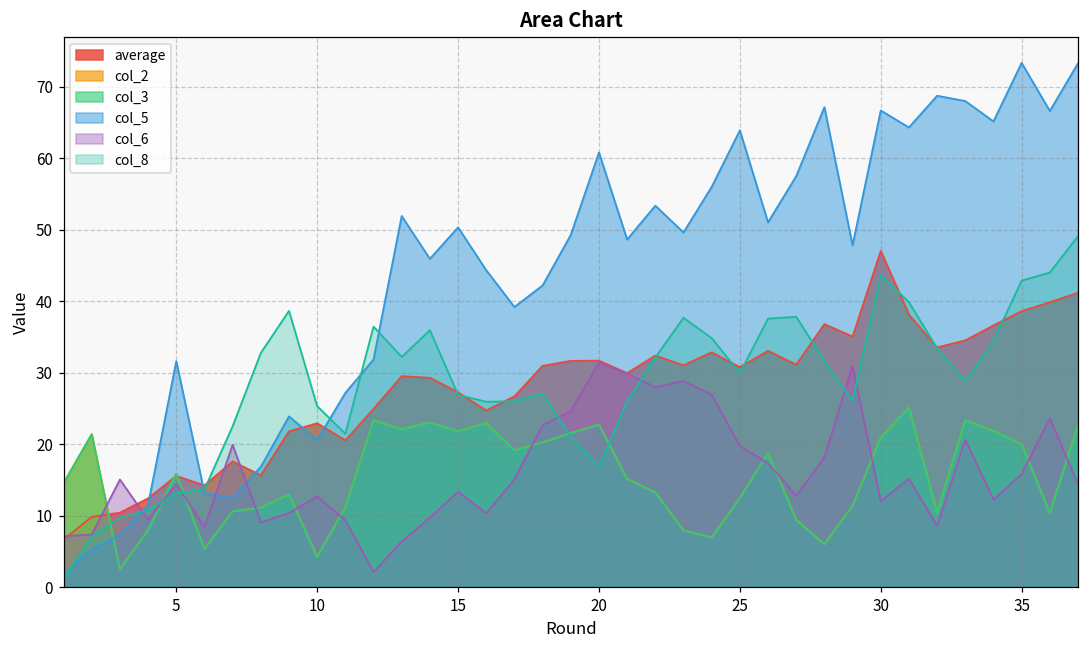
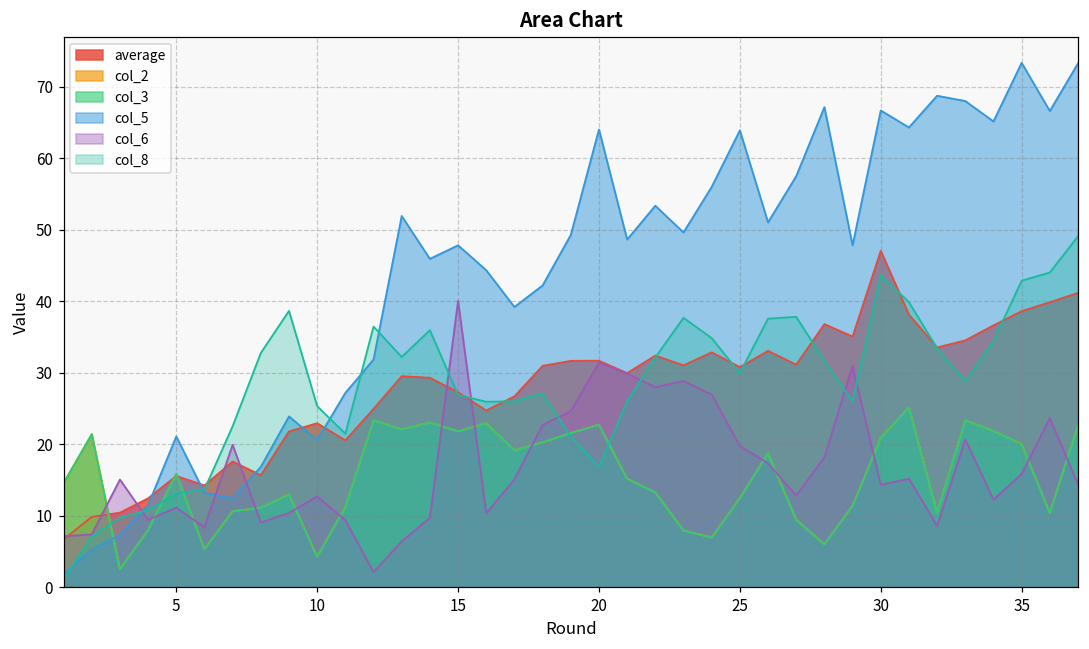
col_5, 5: 32 -> 21
col_6, 5: 14 -> 11
col_5, 15: 50 -> 48
col_6, 15: 13 -> 40
col_5, 20: 61 -> 64
col_6, 30: 12 -> 14
